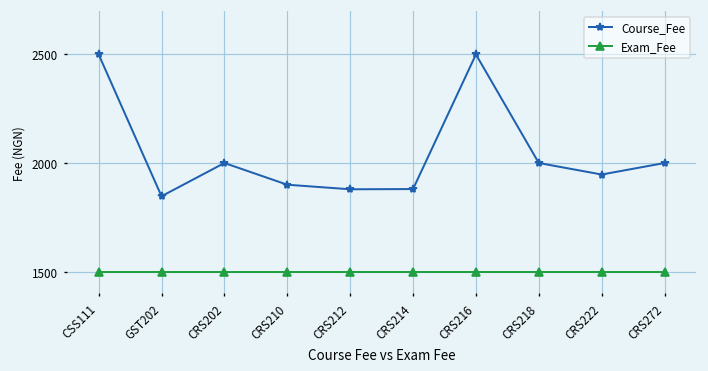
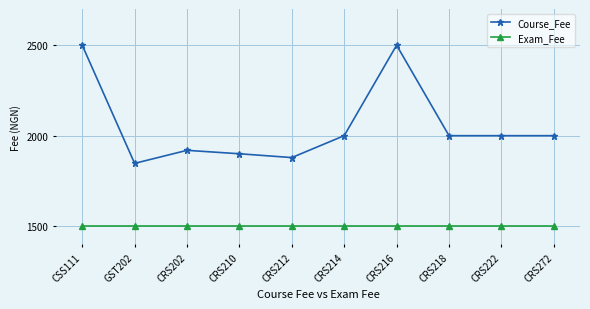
Course_Fee, CRS202: 2000 -> 1920
Course_Fee, CRS214: 1880 -> 2000
Course_Fee, CRS222: 1950 -> 2000
